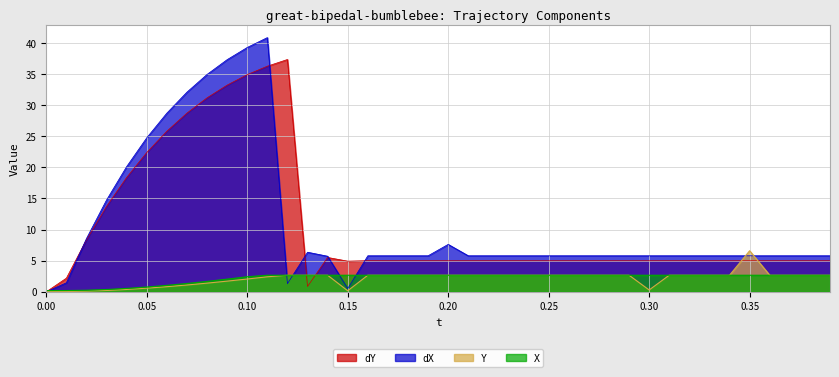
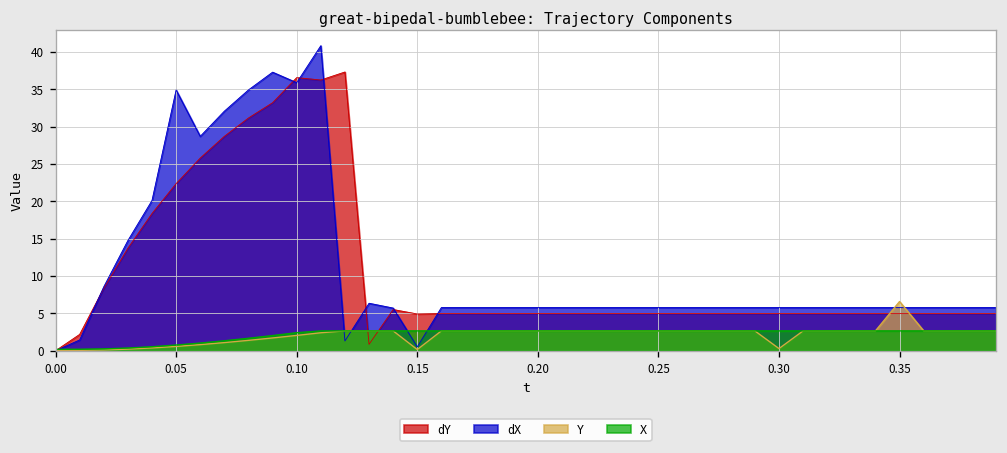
dX, 0.05: 25 -> 35
dY, 0.10: 35 -> 37
dX, 0.10: 39 -> 36
dX, 0.20: 8 -> 6
